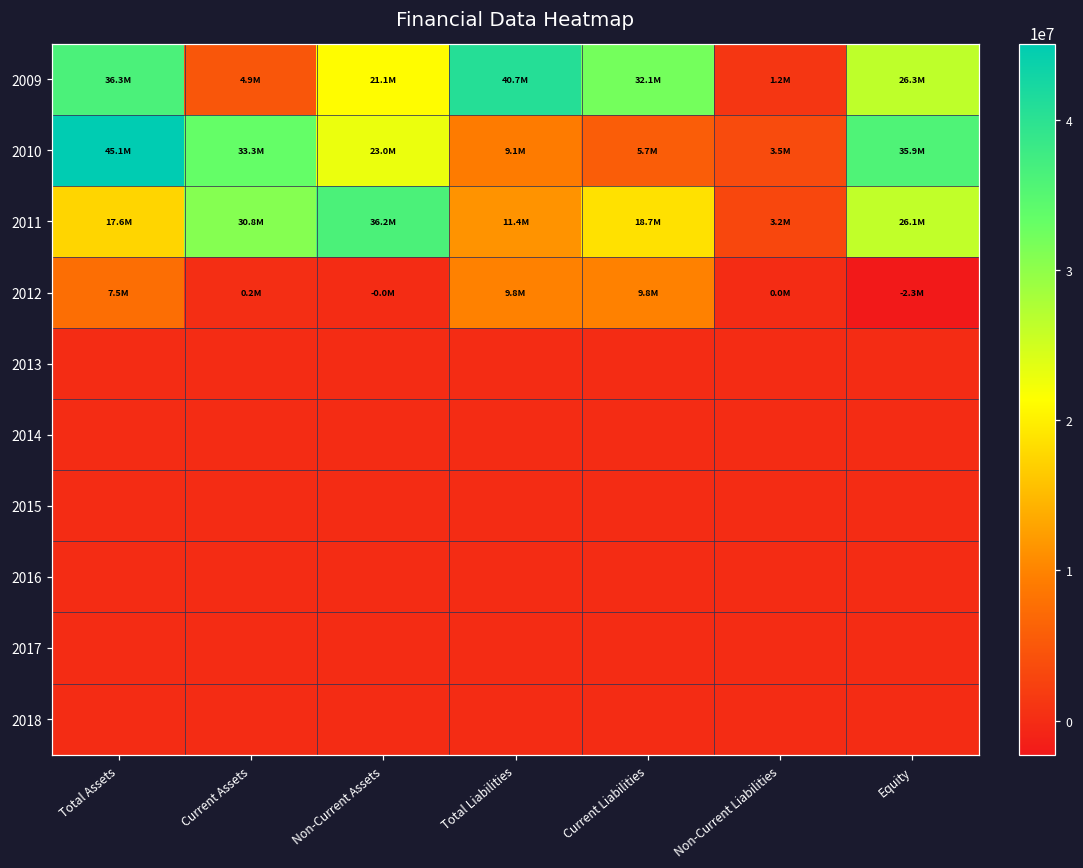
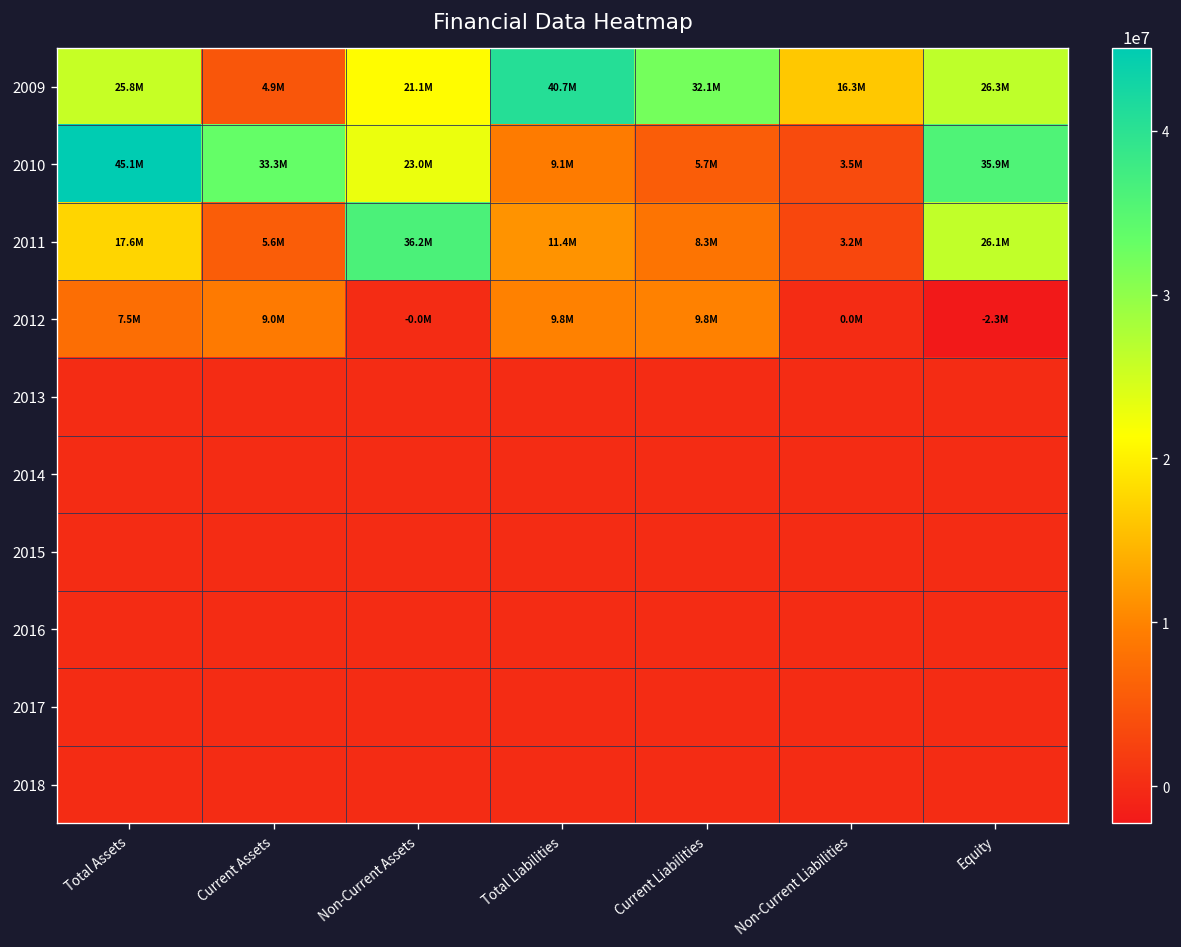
2009, Total Assets: 36.3M -> 25.8M
2009, Non-Current Liabilities: 1.2M -> 16.3M
2011, Current Assets: 30.8M -> 5.6M
2011, Current Liabilities: 18.7M -> 8.3M
2012, Current Assets: 0.2M -> 9.0M
